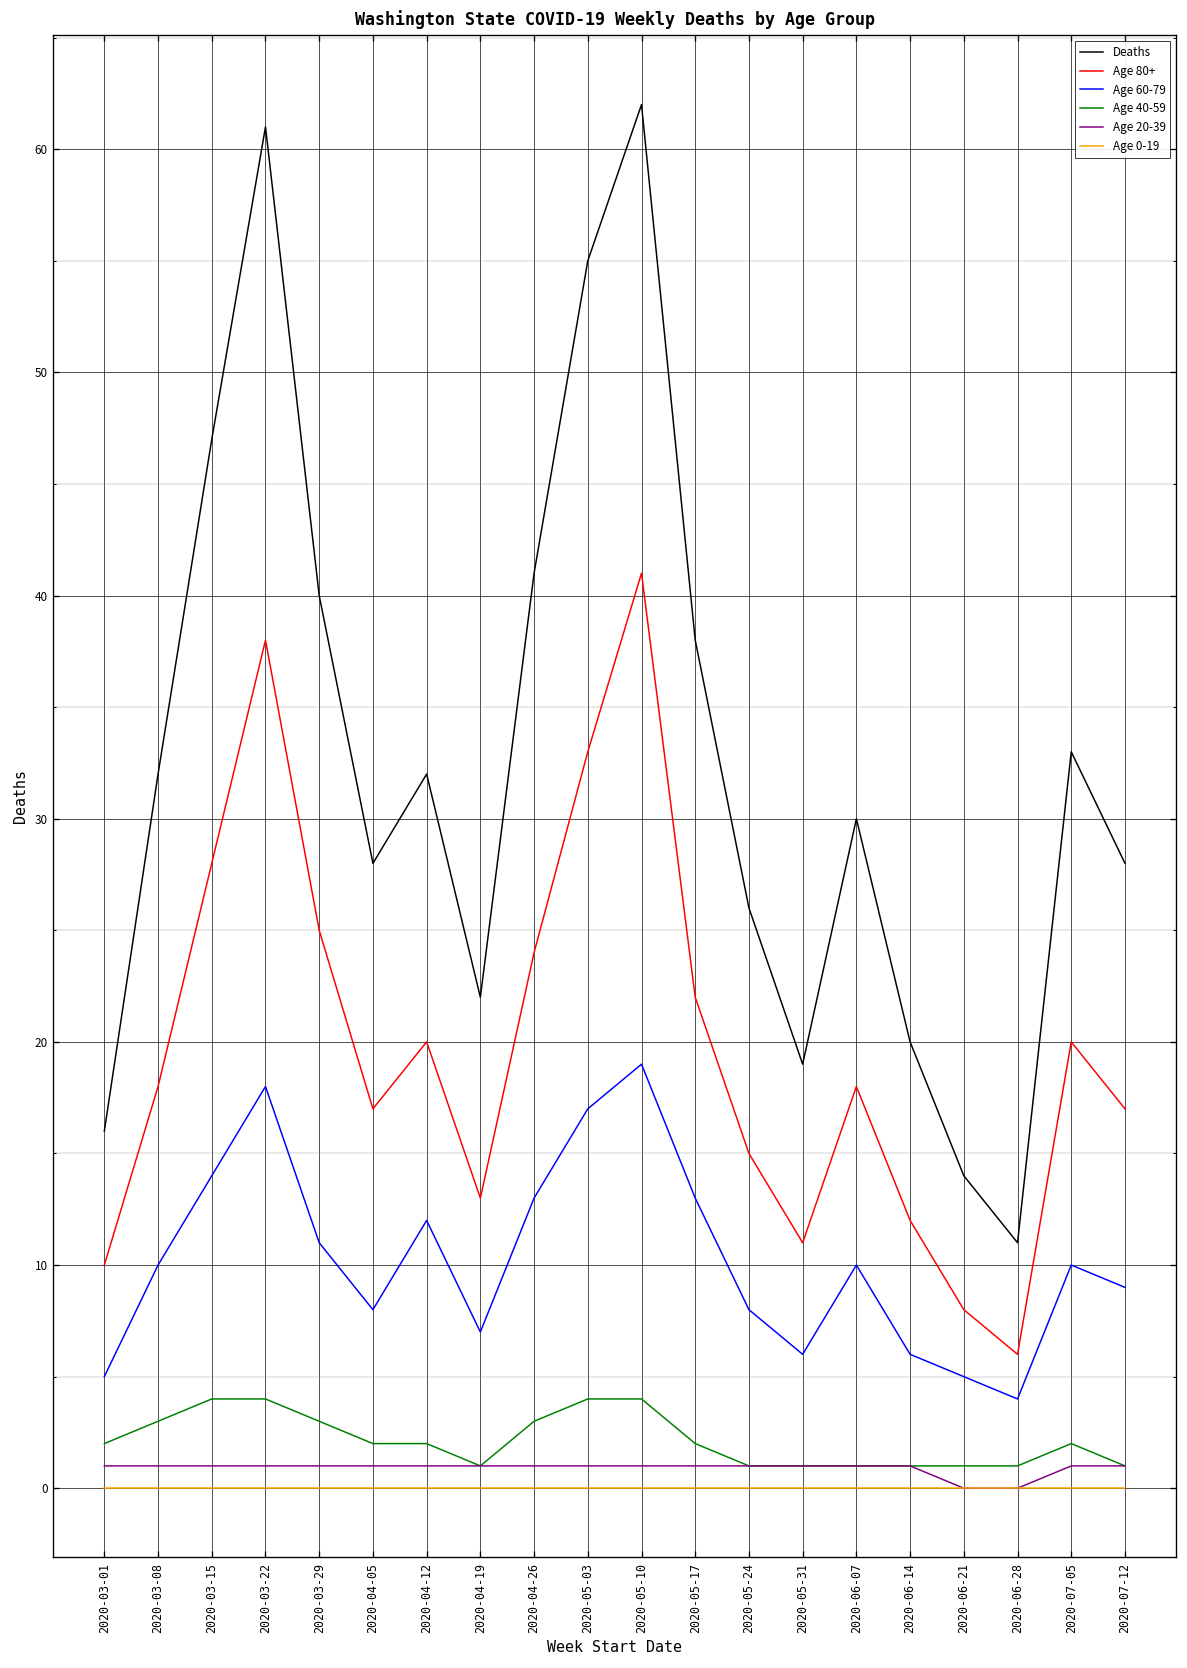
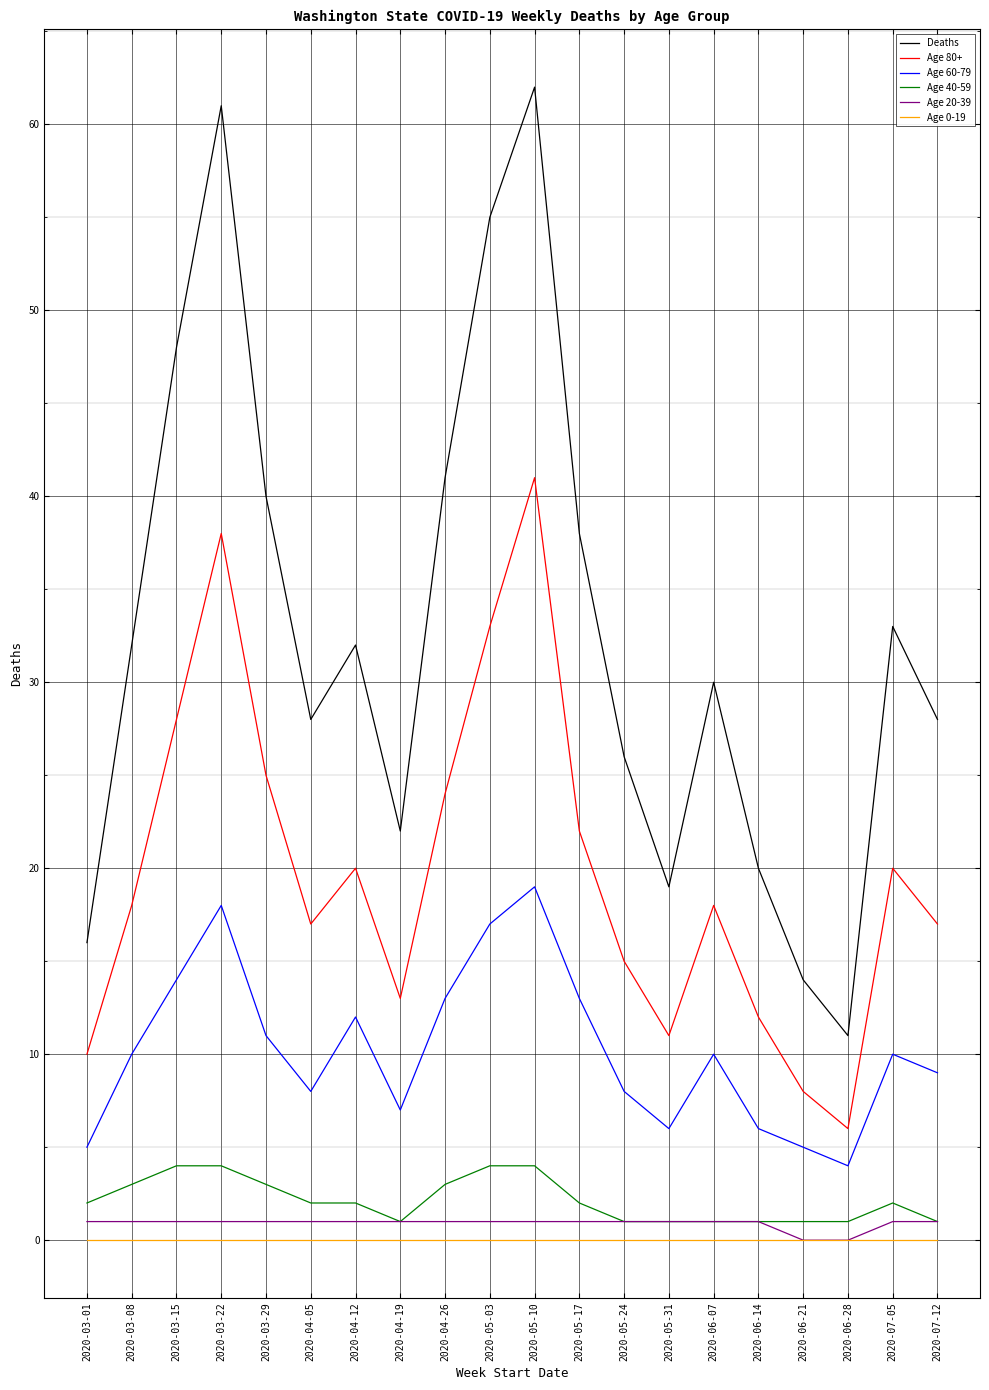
Deaths, 2020-03-15: 47 -> 48
